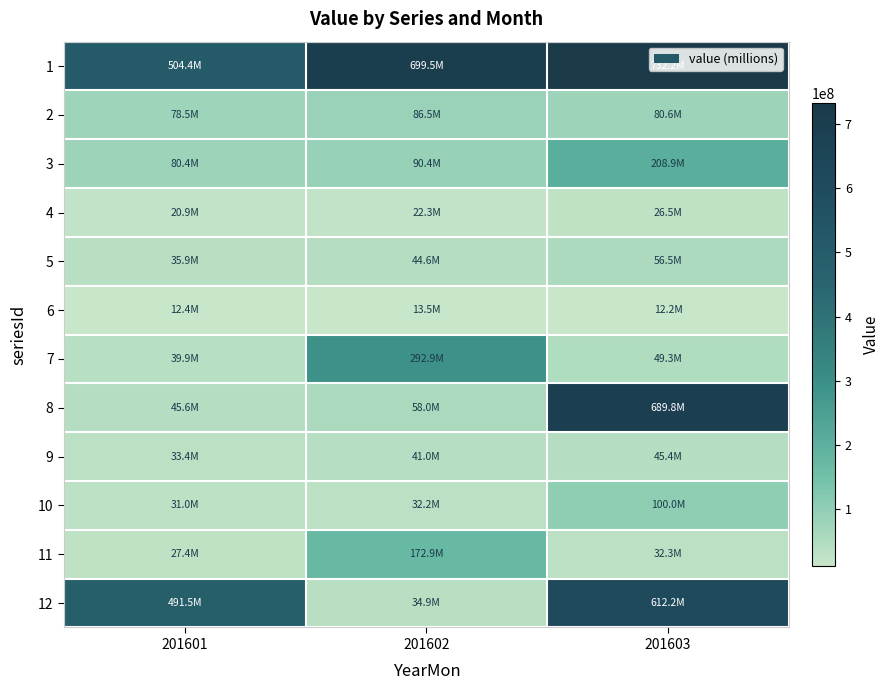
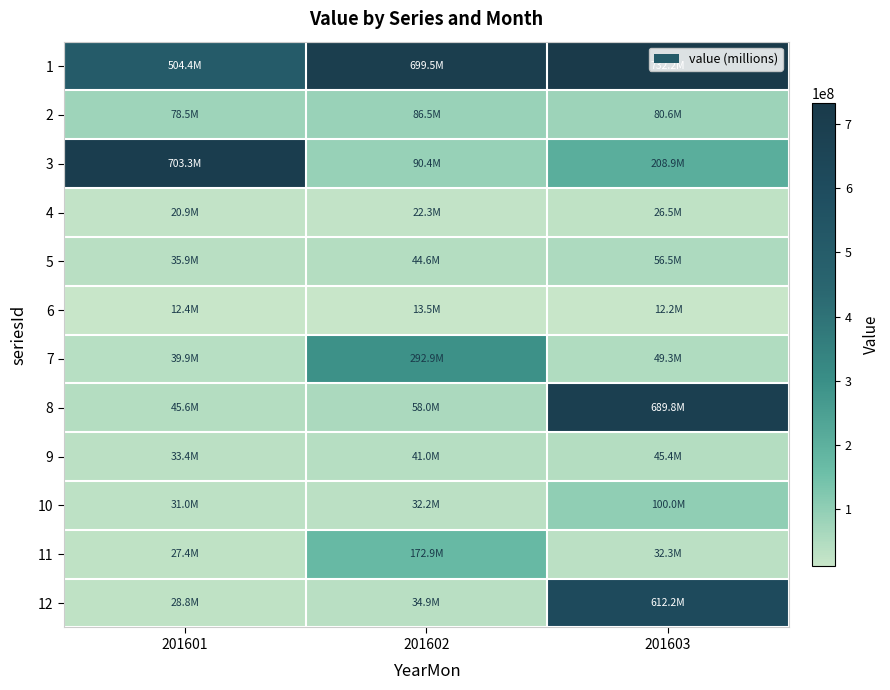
3, 201601: 80.4M -> 703.3M
12, 201601: 491.5M -> 28.8M
